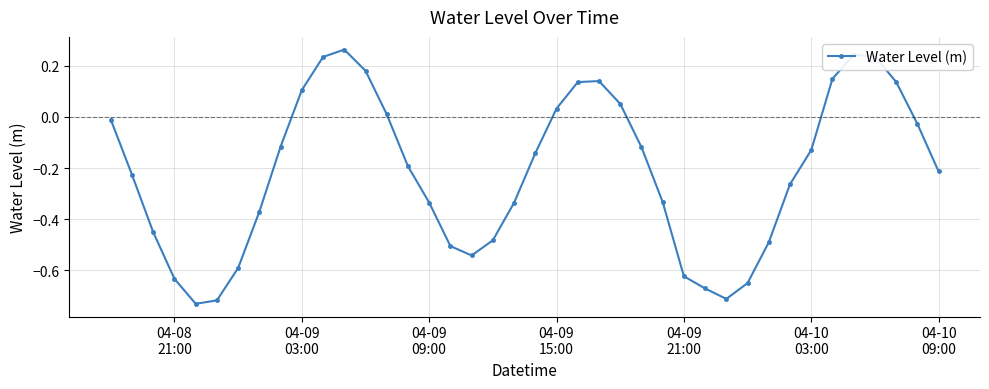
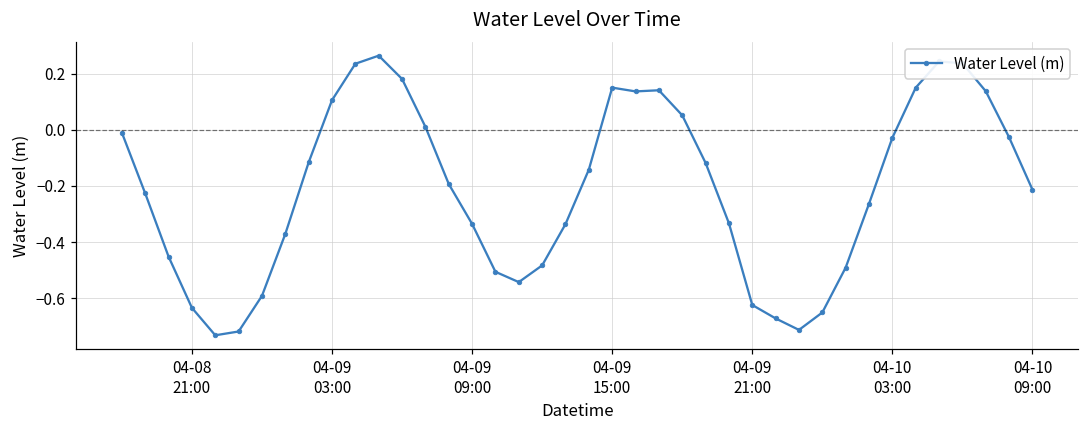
04-09 15:00: 0.03 -> 0.15
04-10 03:00: -0.13 -> -0.03
